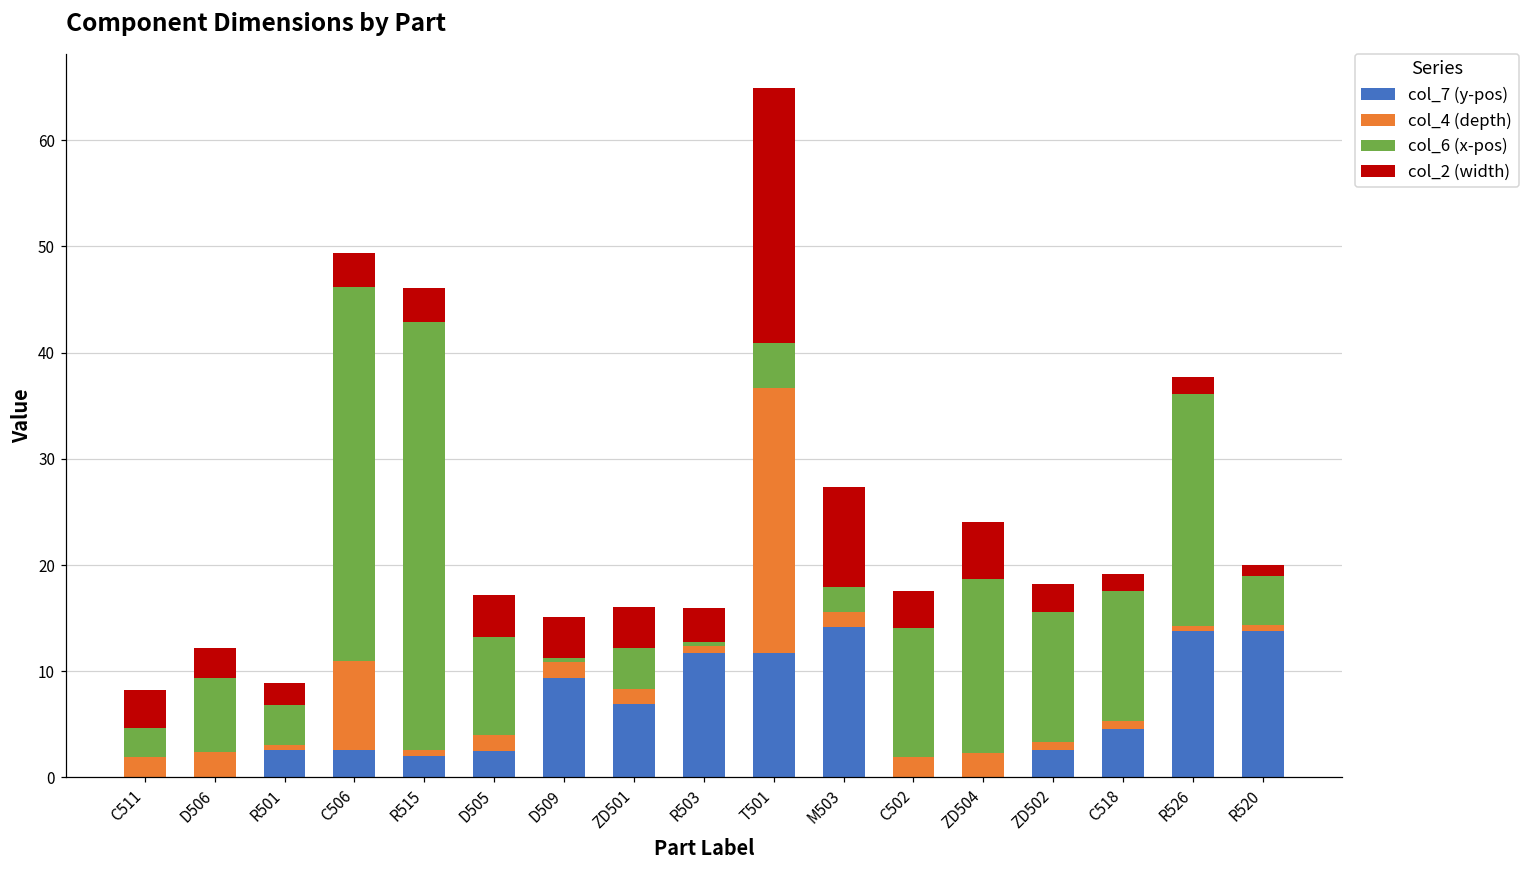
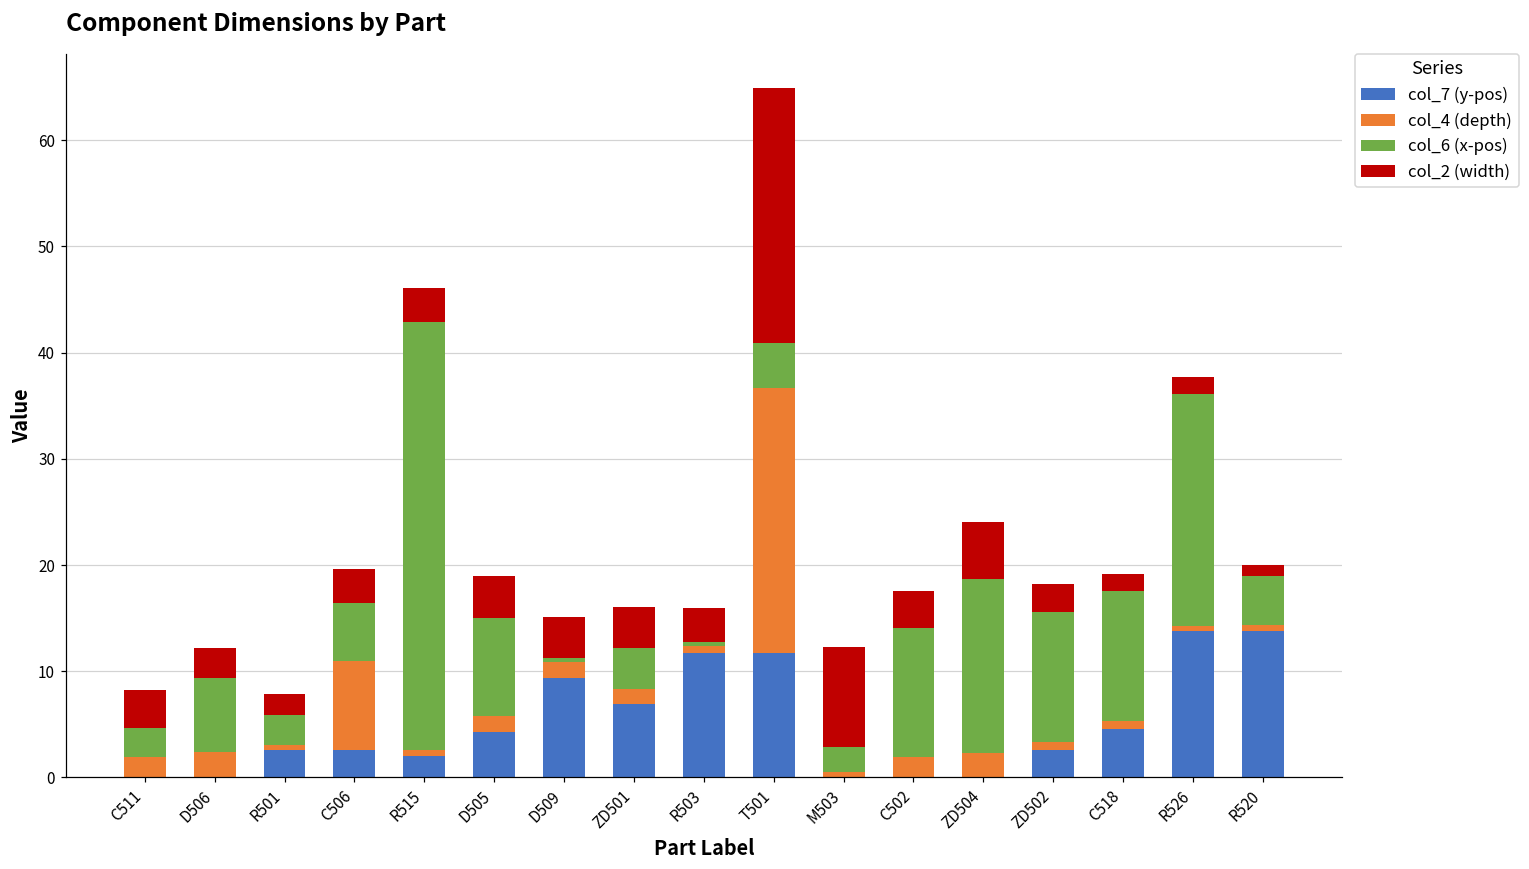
col_6 (x-pos), R501: 4 -> 3
col_6 (x-pos), C506: 35 -> 5
col_7 (y-pos), D505: 2 -> 4
col_7 (y-pos), M503: 14 -> 0
col_4 (depth), M503: 1 -> 0
